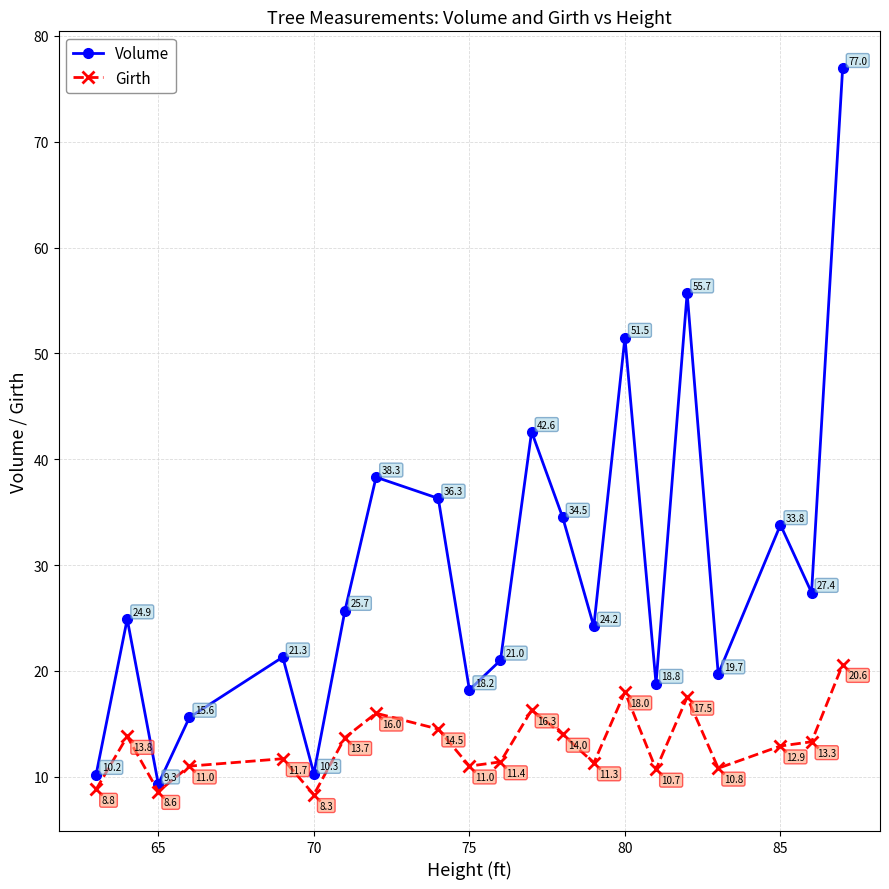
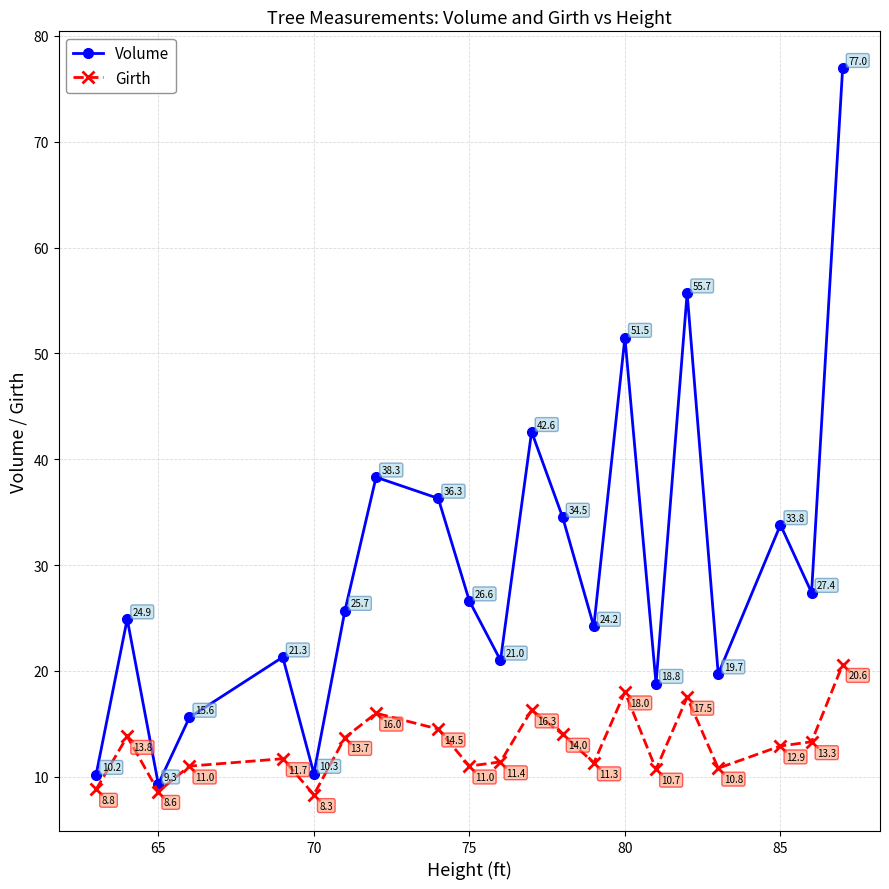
Volume, 75: 18.2 -> 26.6
